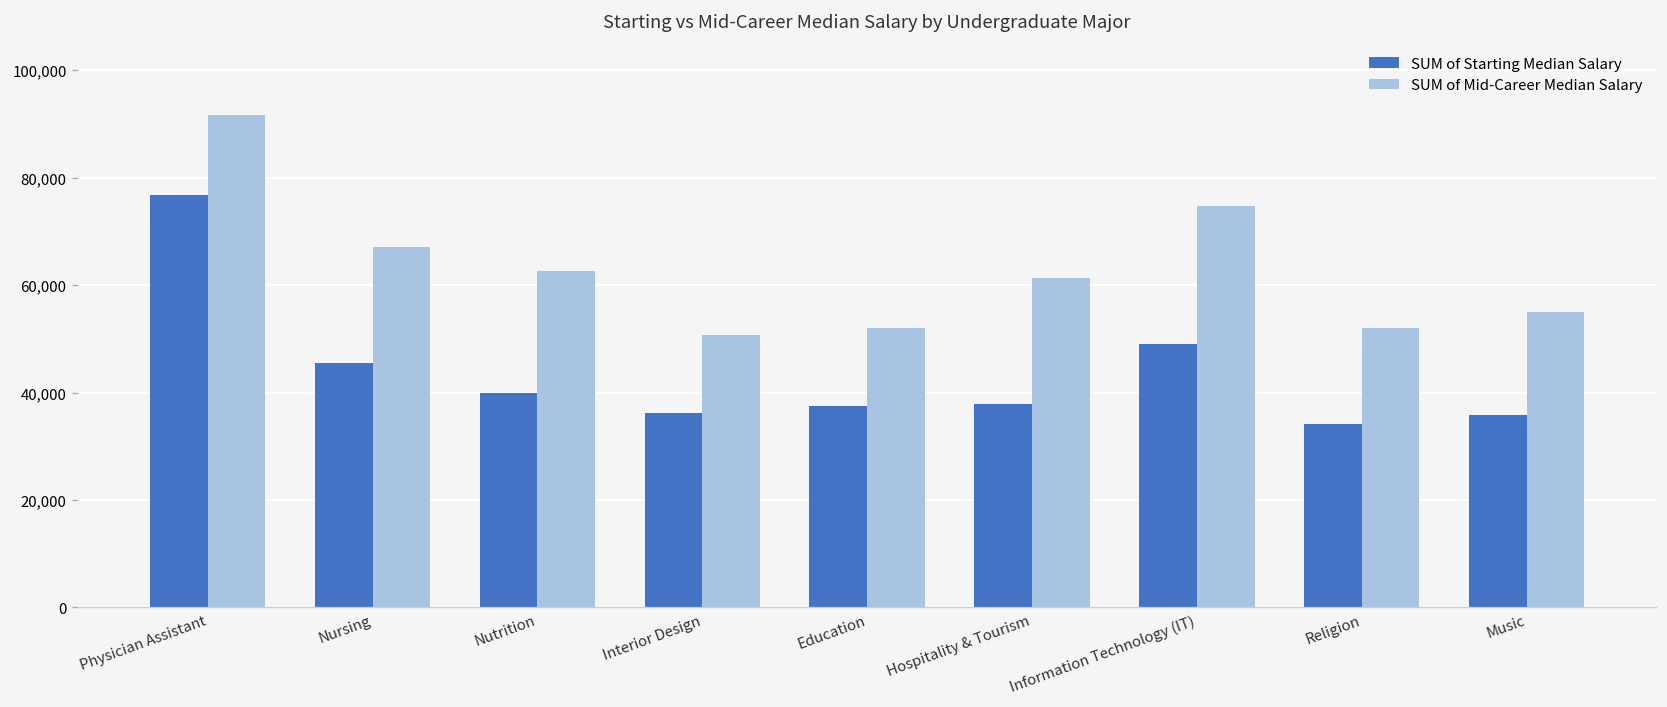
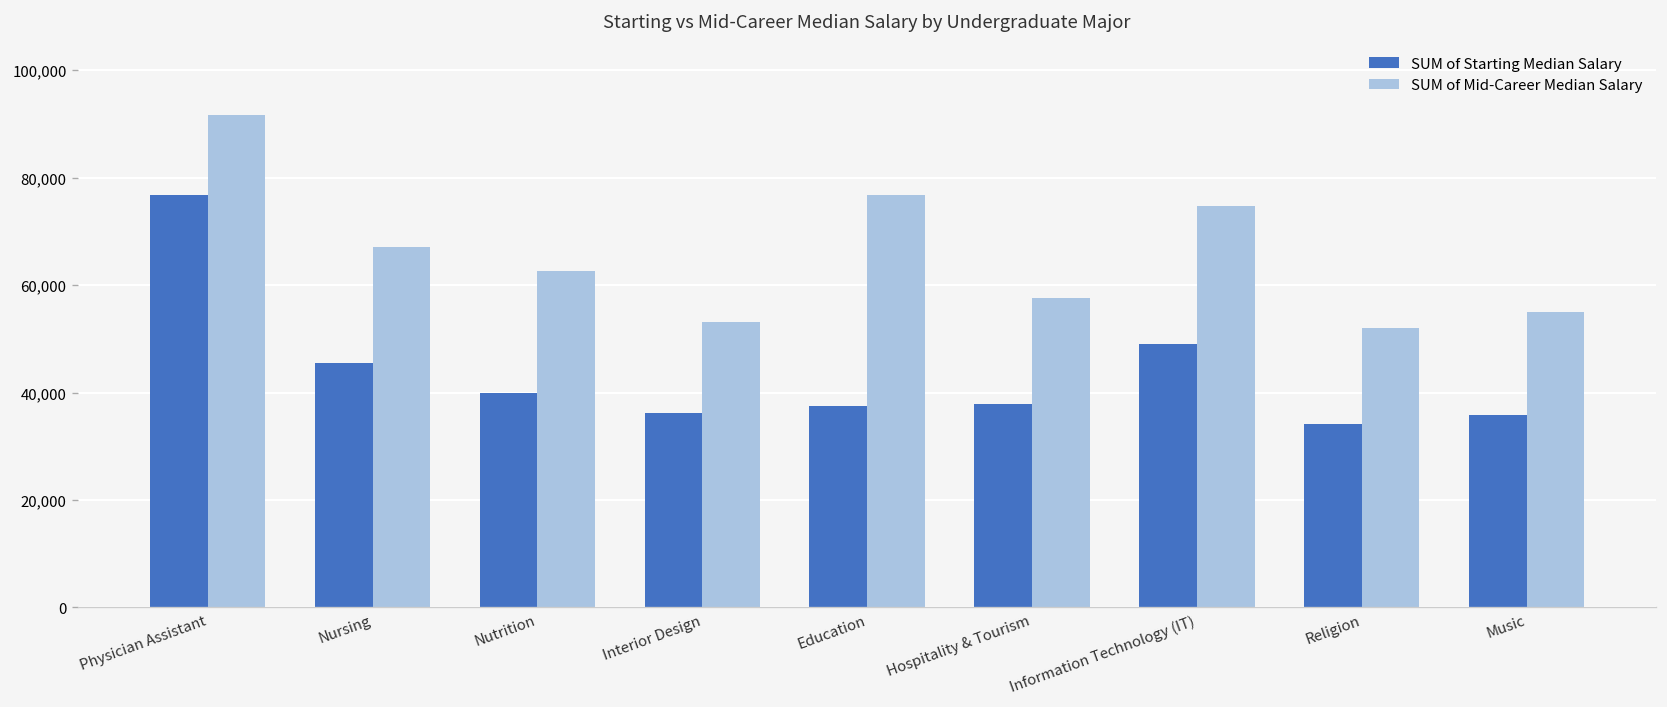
SUM of Mid-Career Median Salary, Interior Design: 51,000 -> 53,000
SUM of Mid-Career Median Salary, Education: 52,000 -> 77,000
SUM of Mid-Career Median Salary, Hospitality & Tourism: 61,000 -> 58,000
